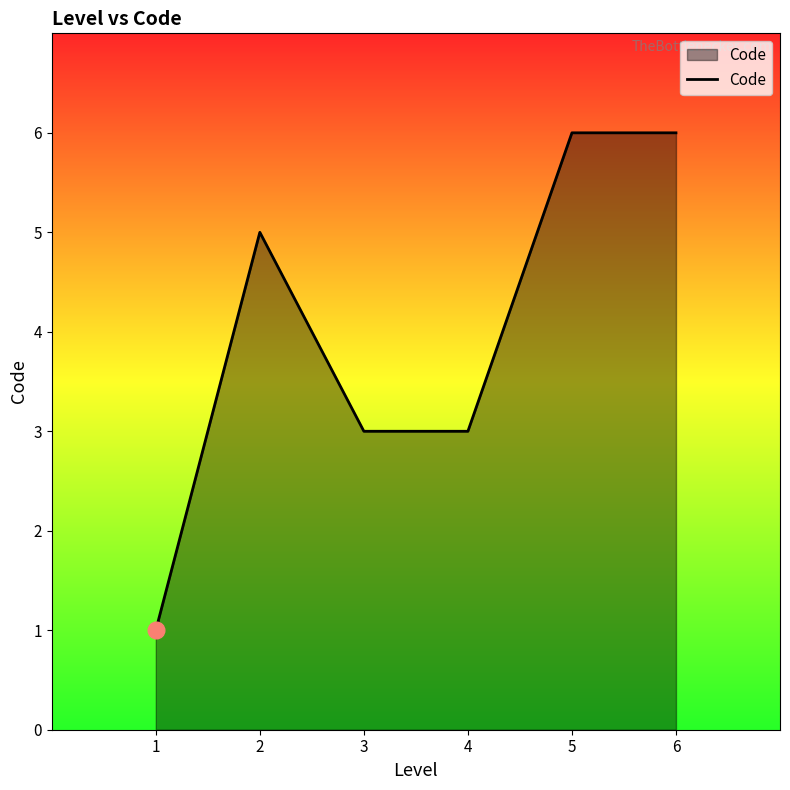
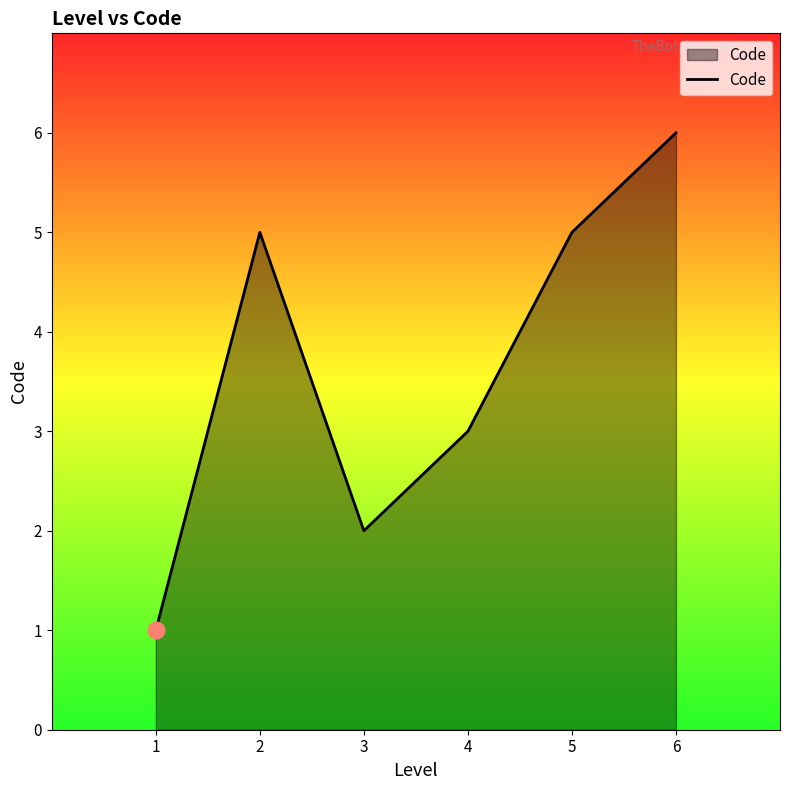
Code, 3: 3 -> 2
Code, 5: 6 -> 5
